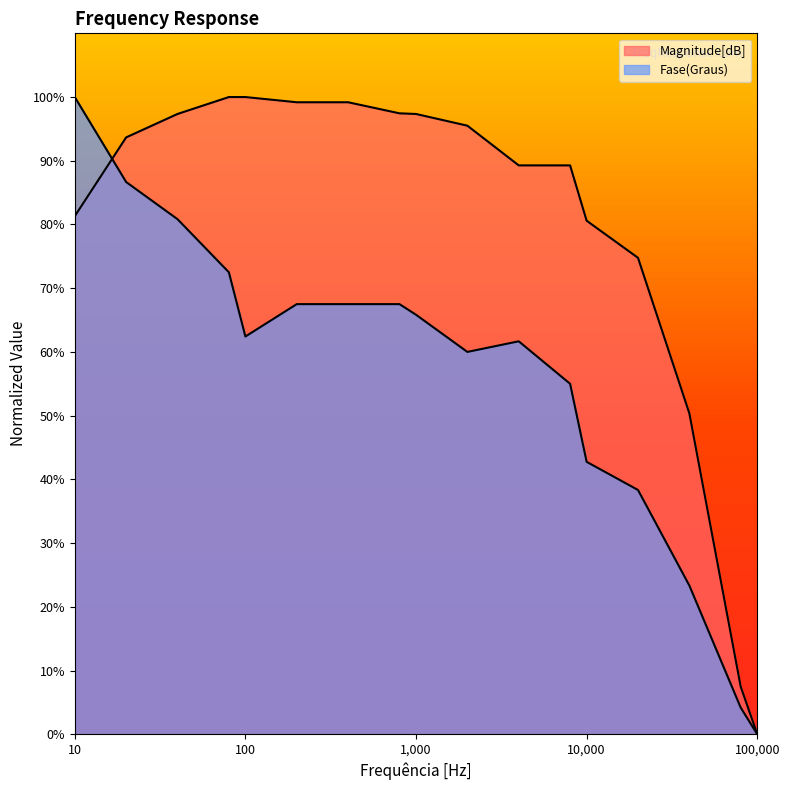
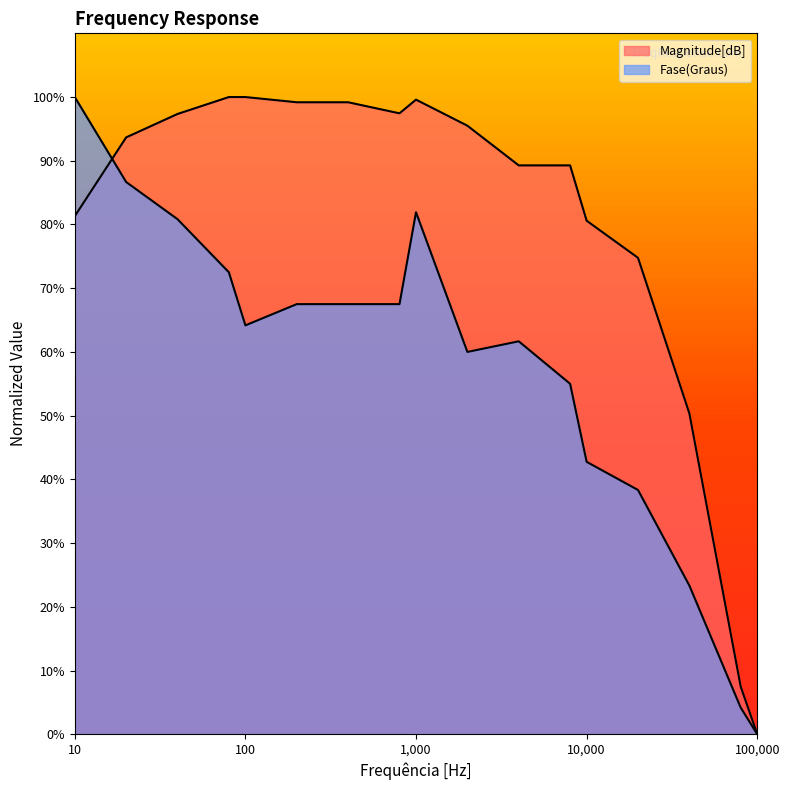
Fase(Graus), 100: 62% -> 64%
Magnitude[dB], 1,000: 97% -> 100%
Fase(Graus), 1,000: 66% -> 82%
